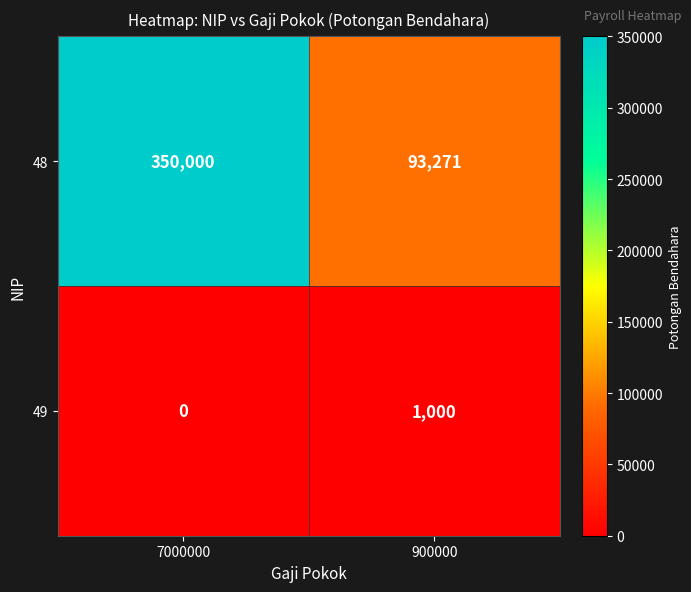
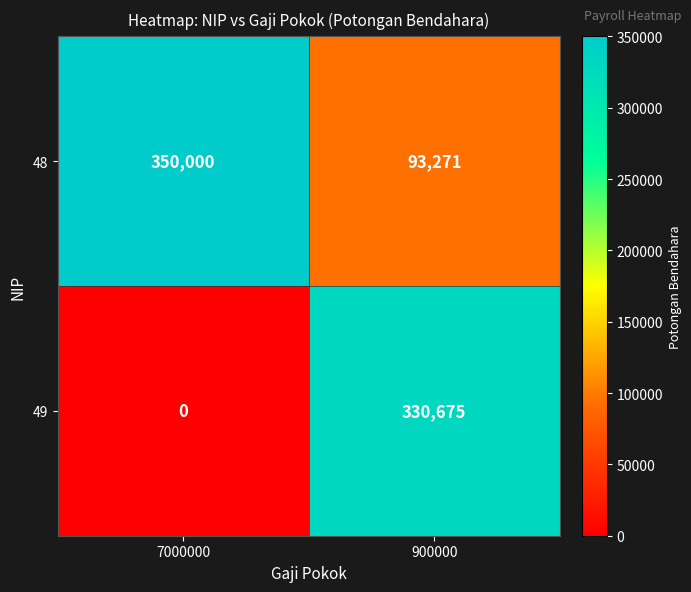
49, 900000: 1,000 -> 330,675
